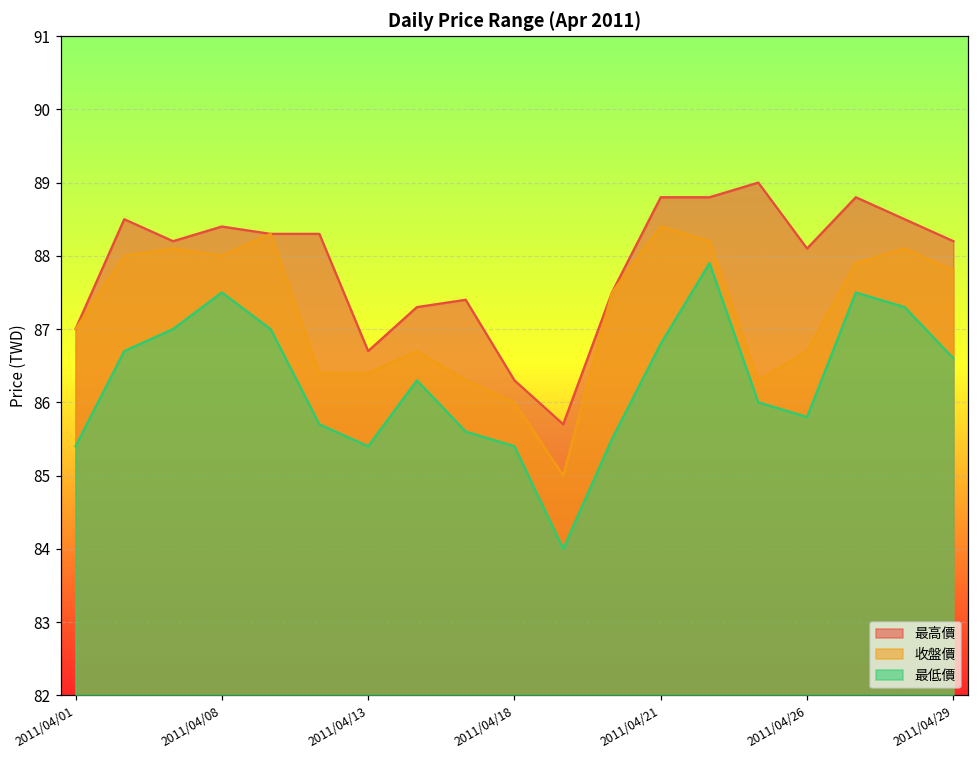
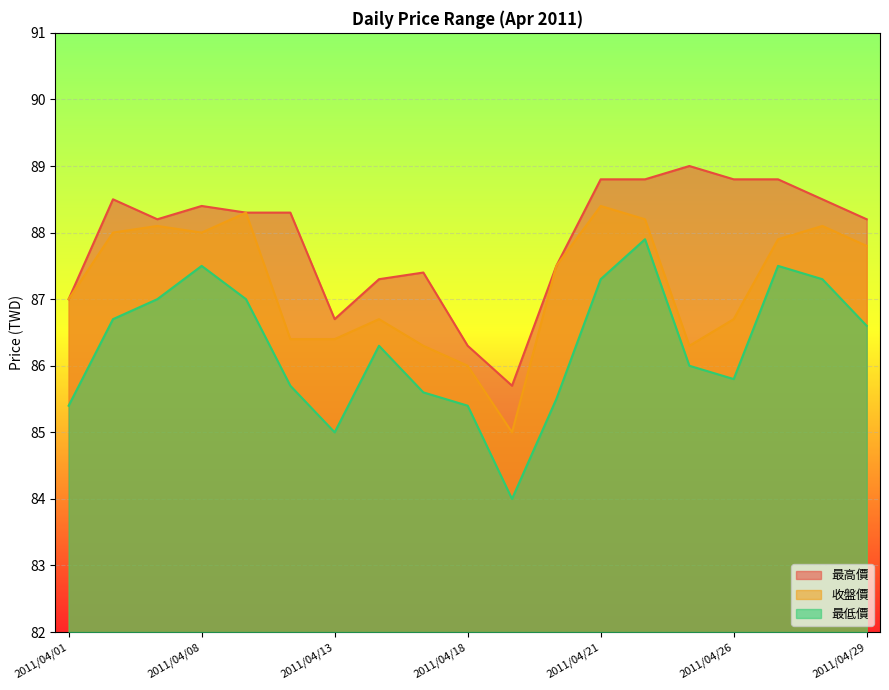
最低價, 2011/04/13: 85.4 -> 85.0
最低價, 2011/04/21: 86.8 -> 87.3
最高價, 2011/04/26: 88.1 -> 88.8
